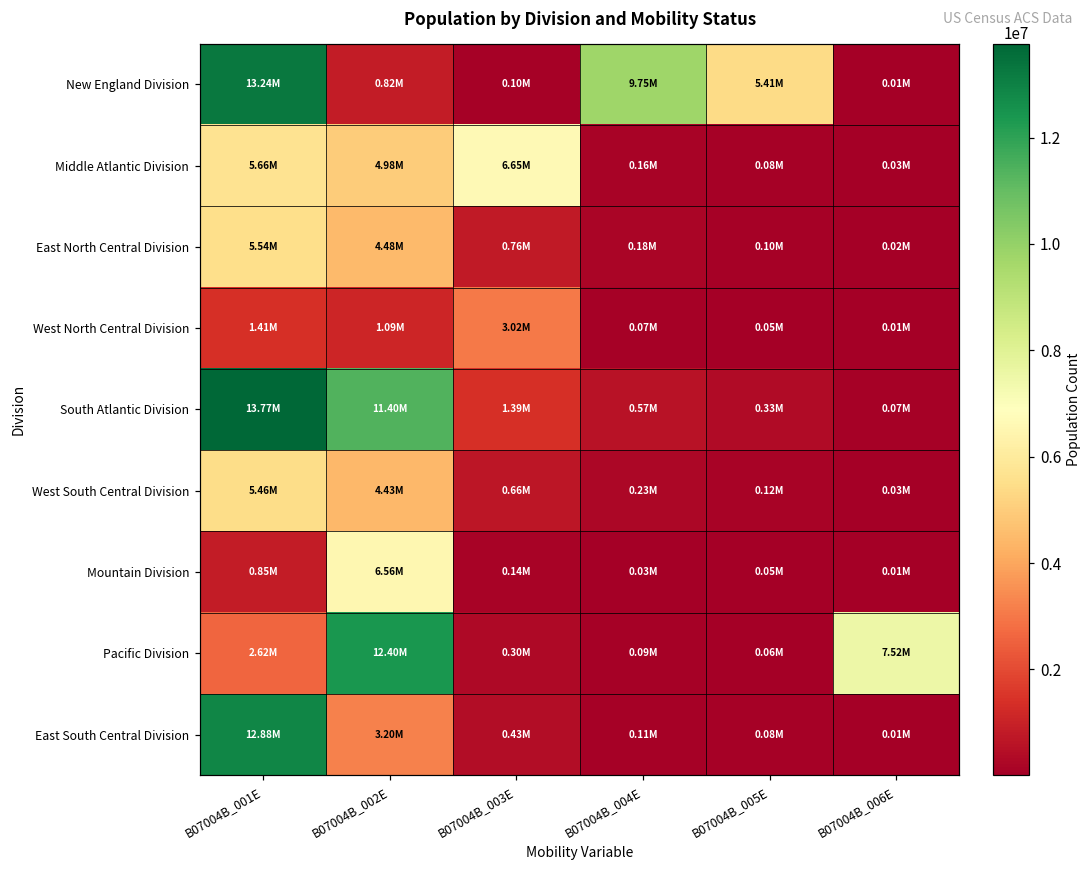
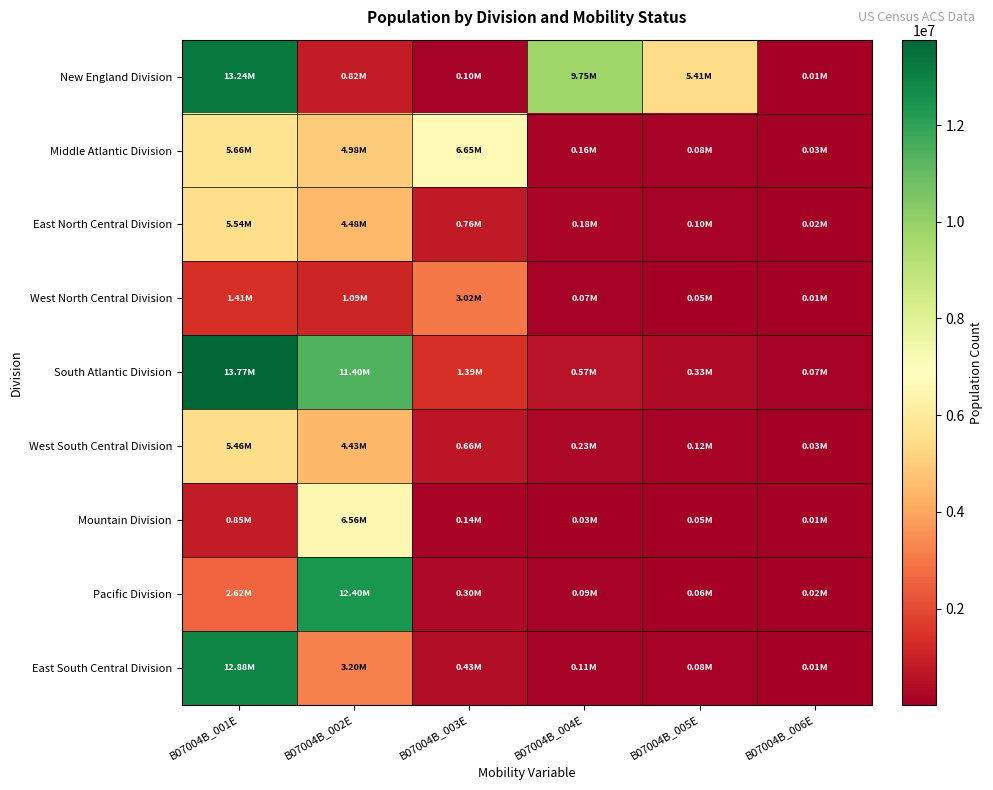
Pacific Division, B07004B_006E: 7.52M -> 0.02M
